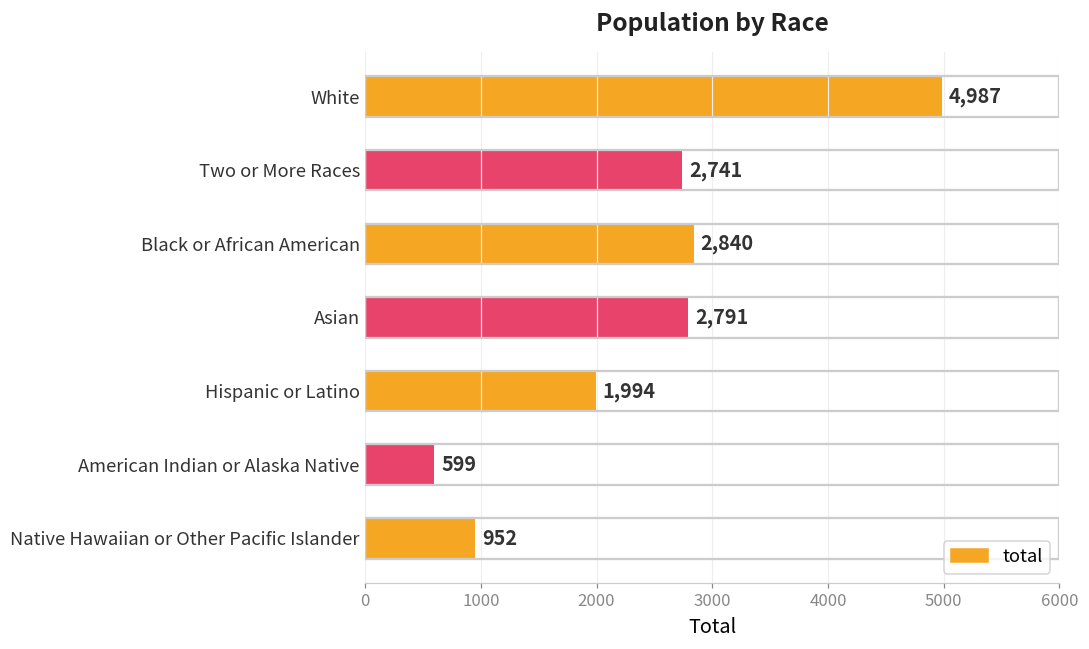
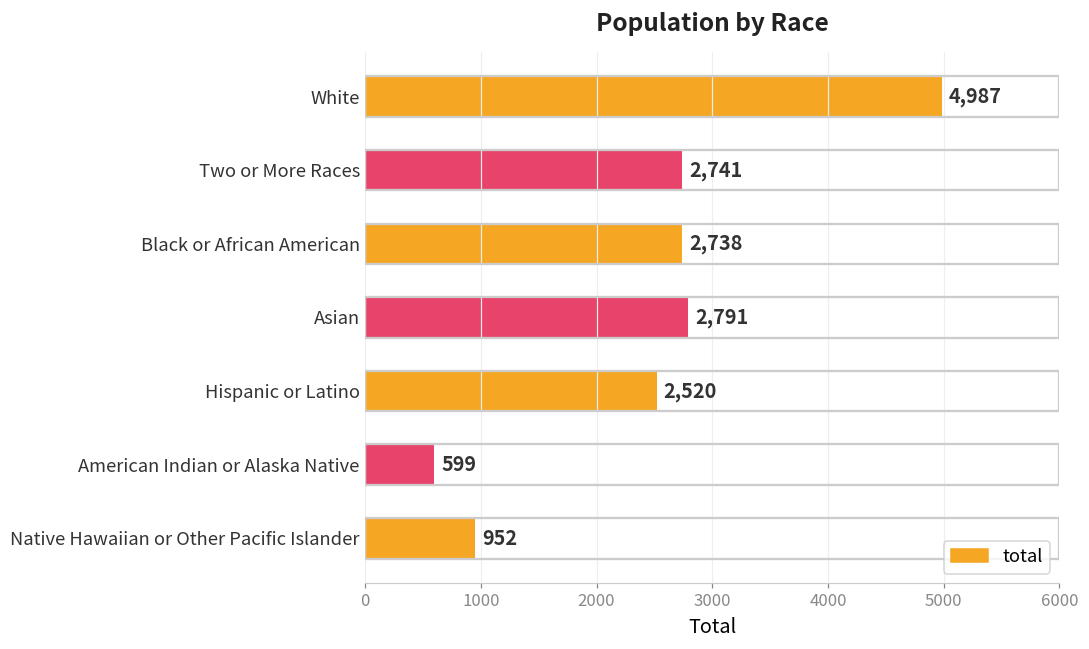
Black or African American: 2,840 -> 2,738
Hispanic or Latino: 1,994 -> 2,520
